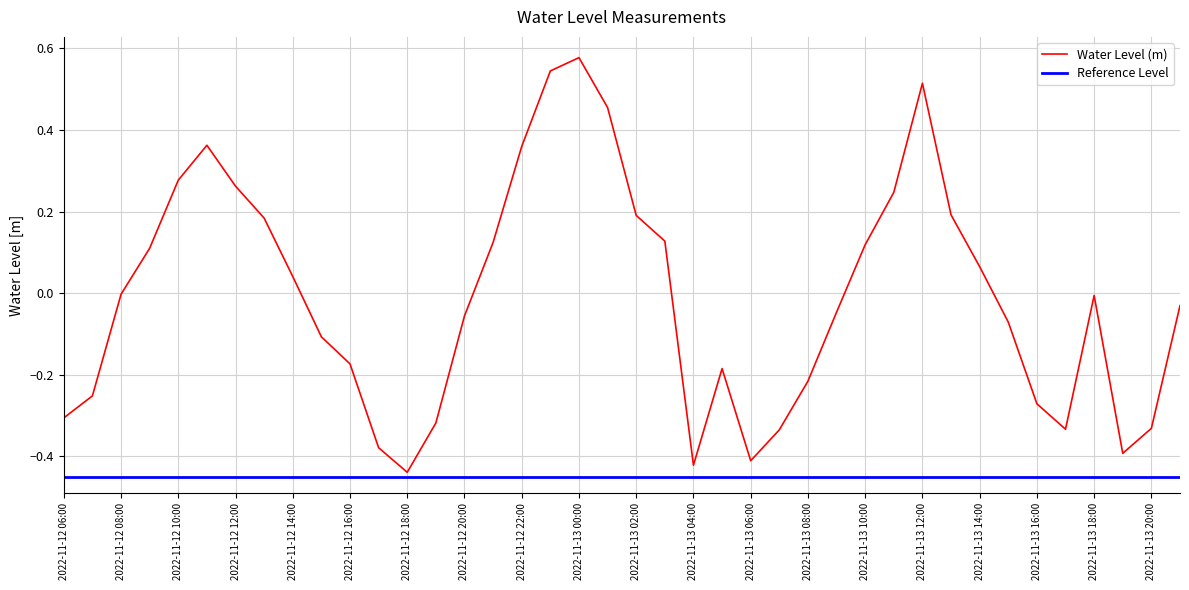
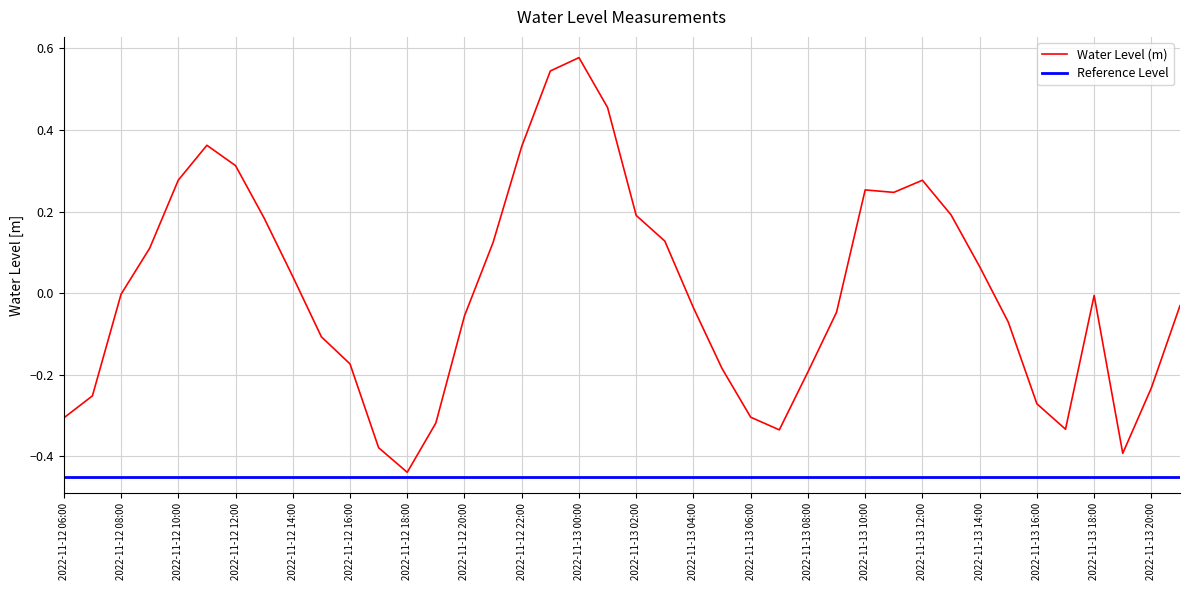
2022-11-12 12:00: 0.26 -> 0.31
2022-11-13 04:00: -0.42 -> -0.04
2022-11-13 06:00: -0.41 -> -0.30
2022-11-13 08:00: -0.22 -> -0.19
2022-11-13 10:00: 0.12 -> 0.25
2022-11-13 12:00: 0.51 -> 0.28
2022-11-13 20:00: -0.33 -> -0.23
